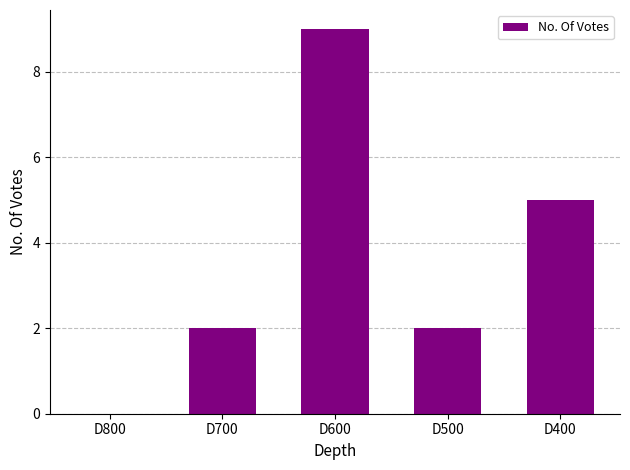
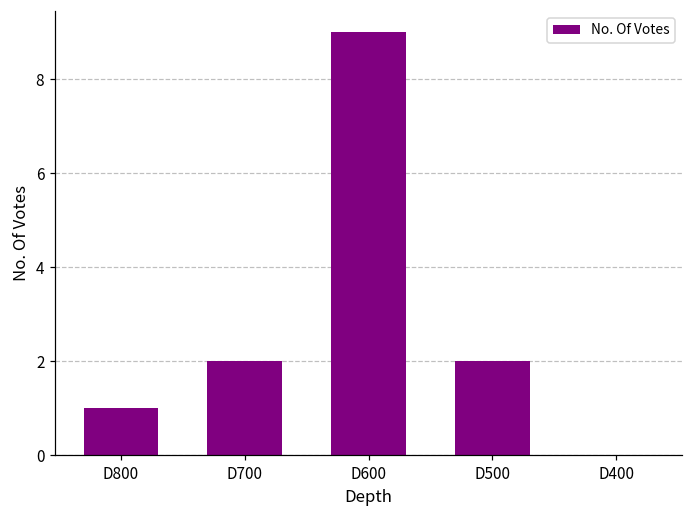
D800: 0 -> 1
D400: 5 -> 0
